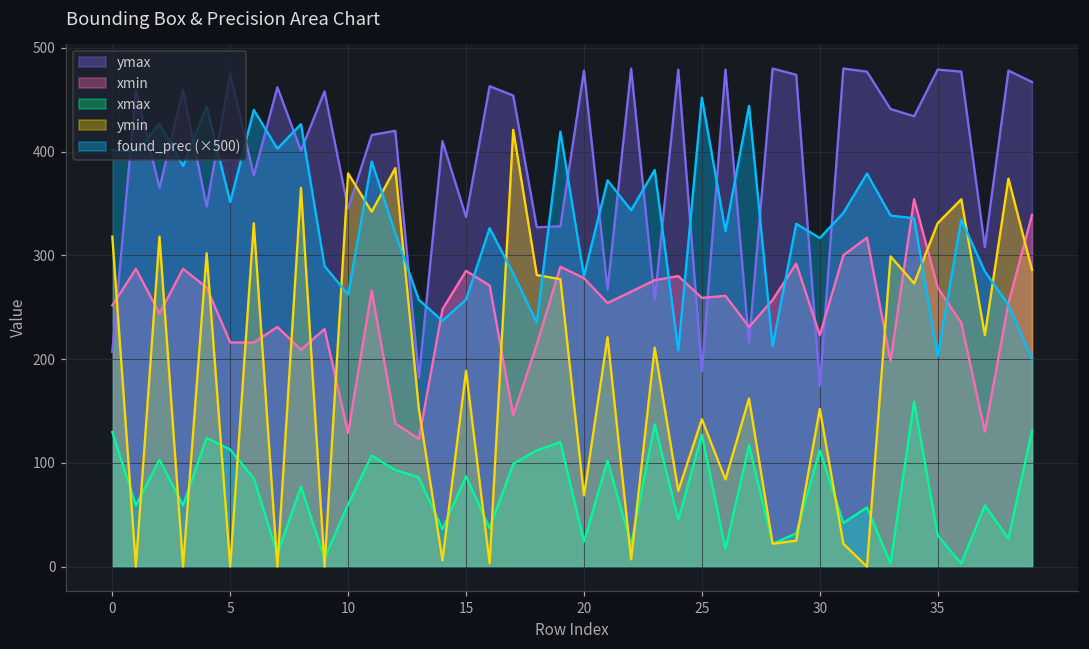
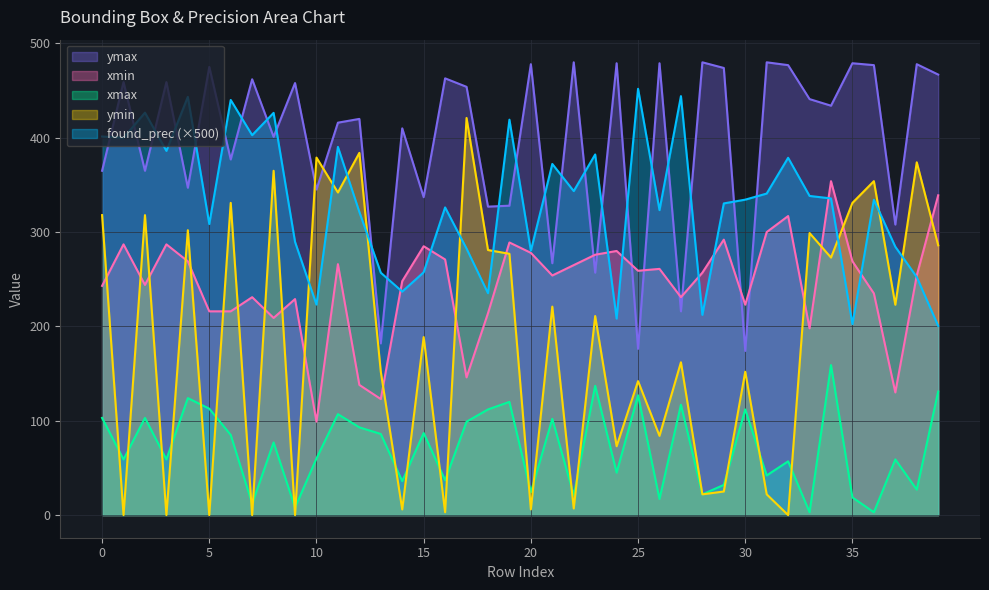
ymax, 0: 210 -> 370
xmin, 0: 250 -> 240
xmax, 0: 130 -> 100
found_prec (×500), 5: 350 -> 310
xmin, 10: 130 -> 100
found_prec (×500), 10: 260 -> 220
ymin, 20: 70 -> 10
ymax, 25: 190 -> 180
found_prec (×500), 30: 320 -> 330
xmax, 35: 30 -> 20
